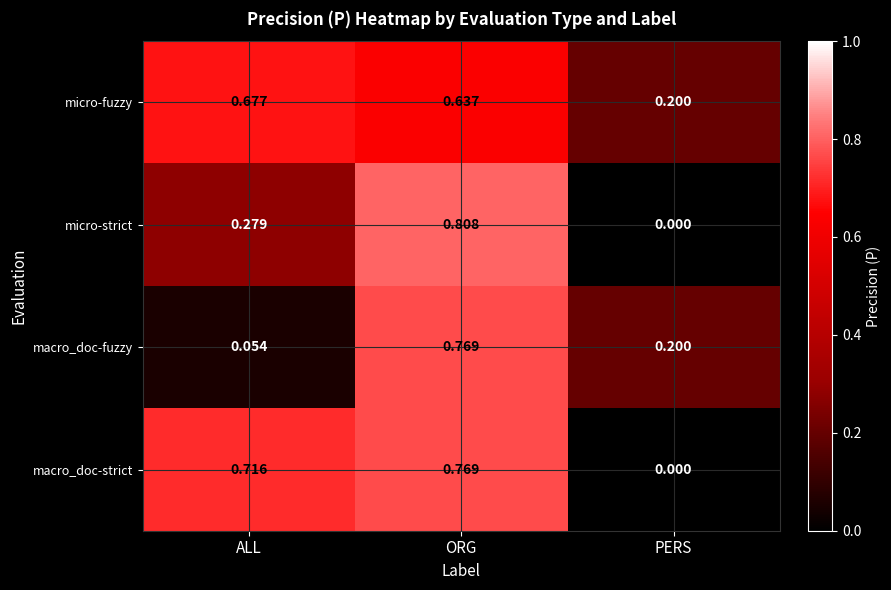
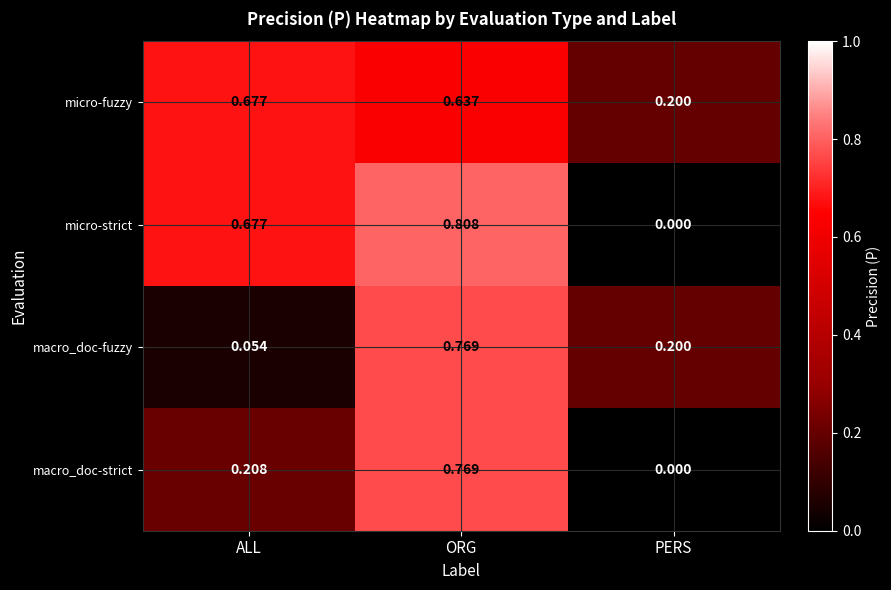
micro-strict, ALL: 0.279 -> 0.677
macro_doc-strict, ALL: 0.716 -> 0.208
